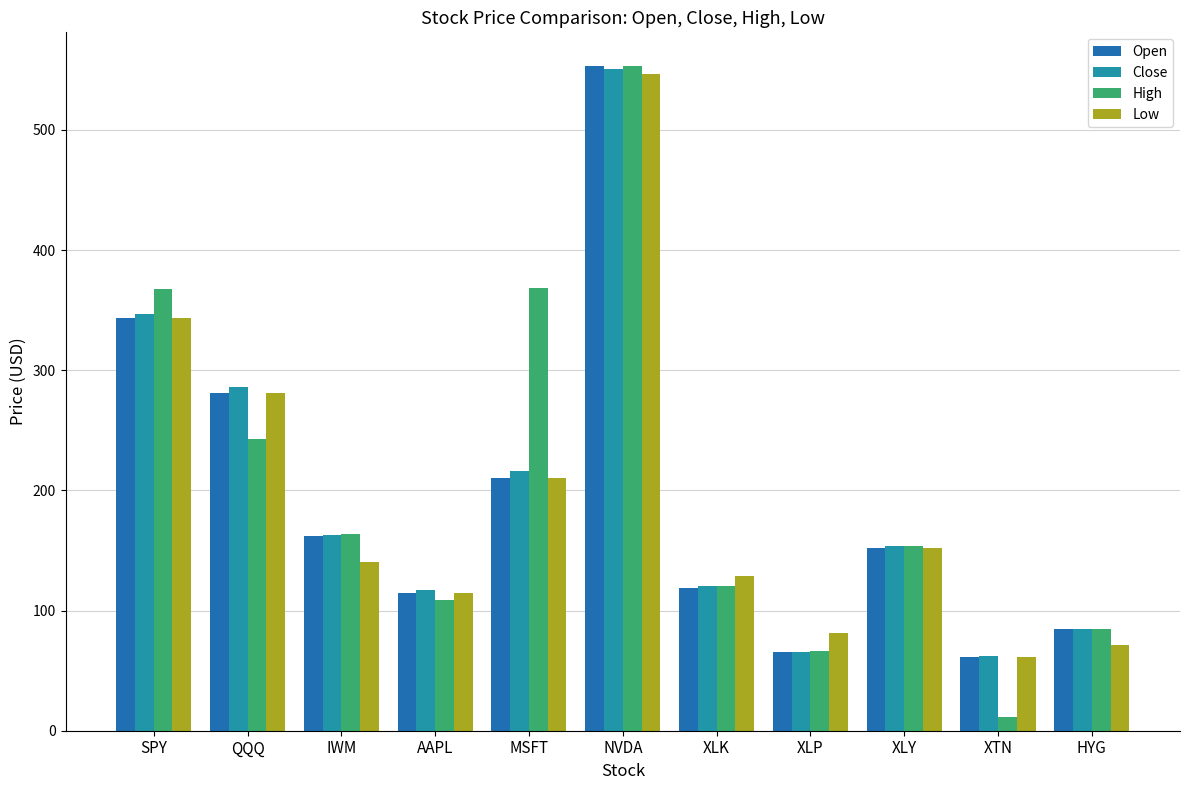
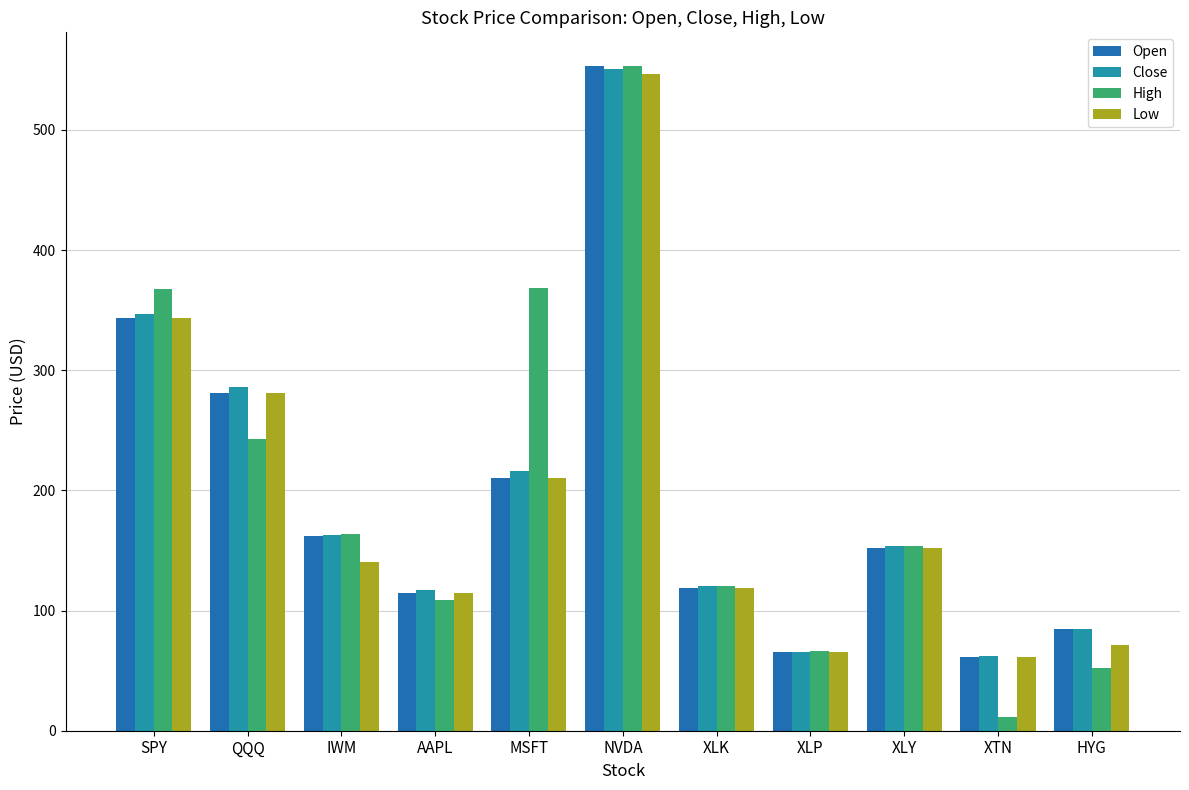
Low, XLK: 129 -> 118
Low, XLP: 81 -> 65
High, HYG: 85 -> 52
